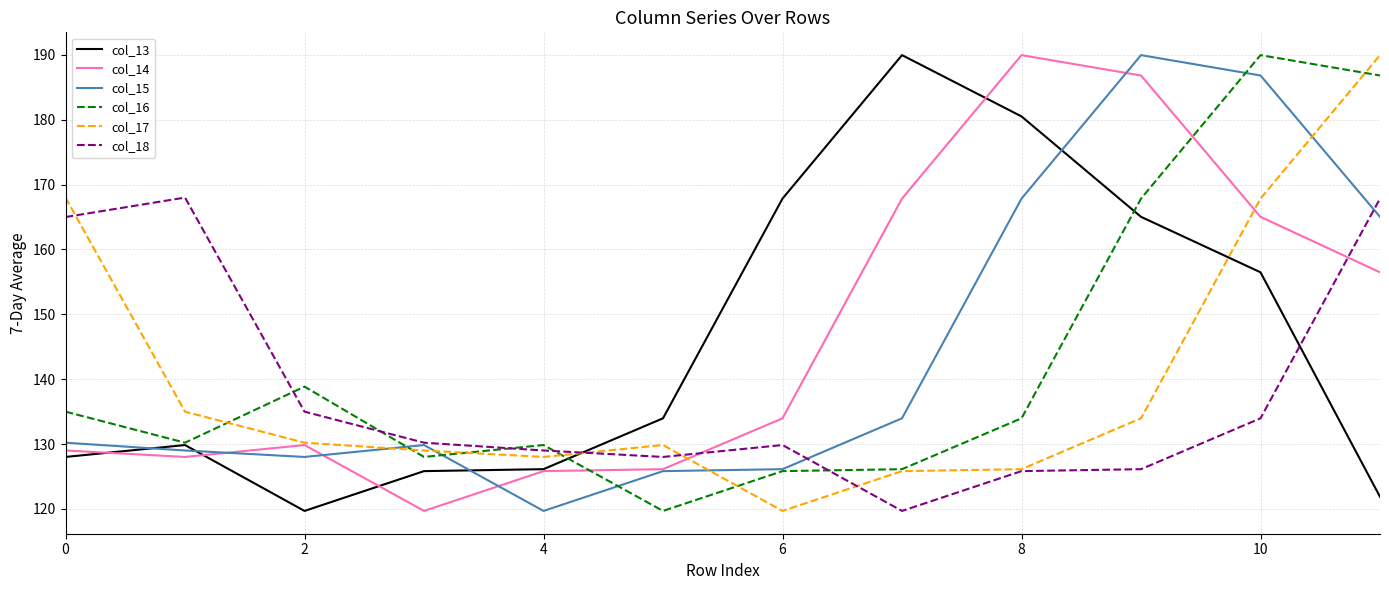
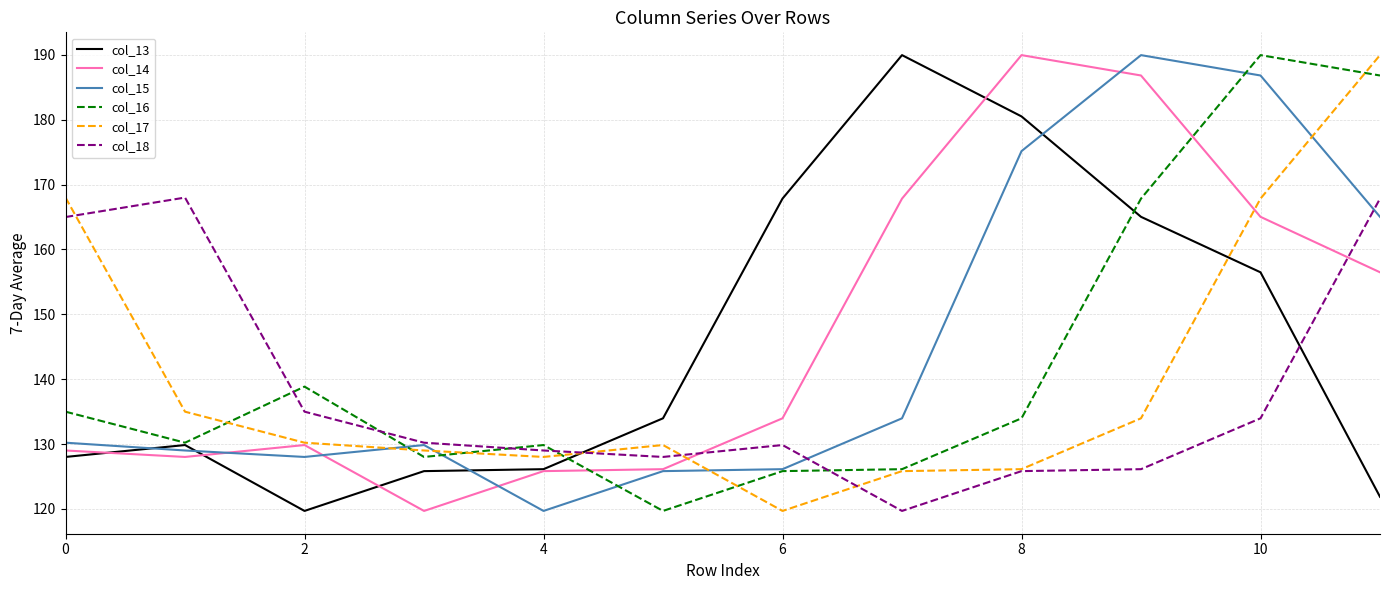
col_15, 8: 168 -> 175
